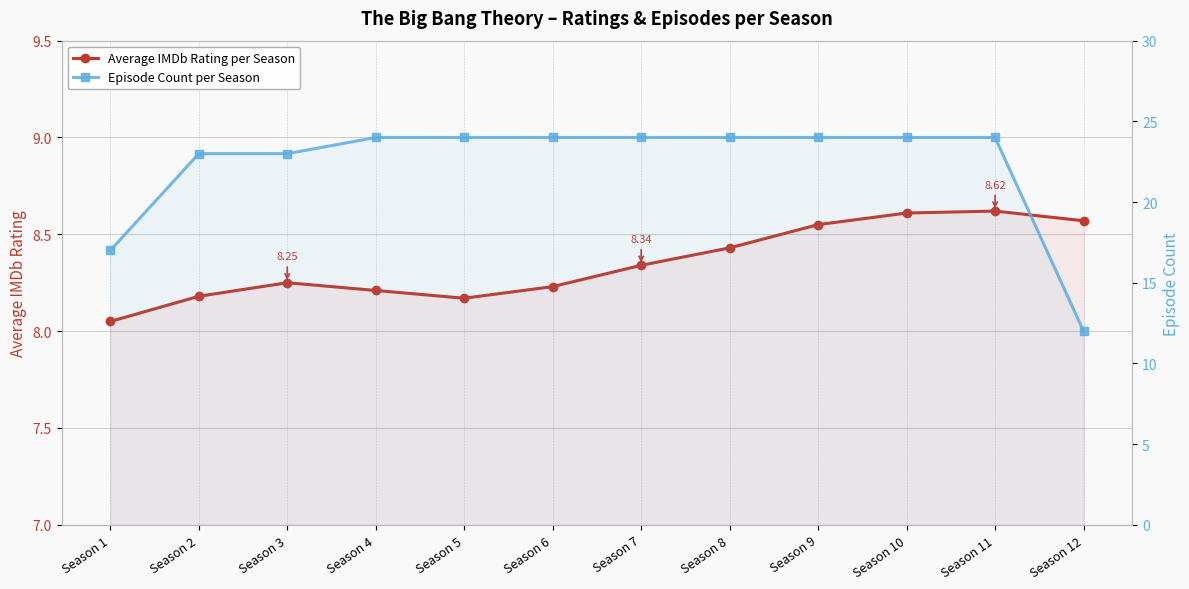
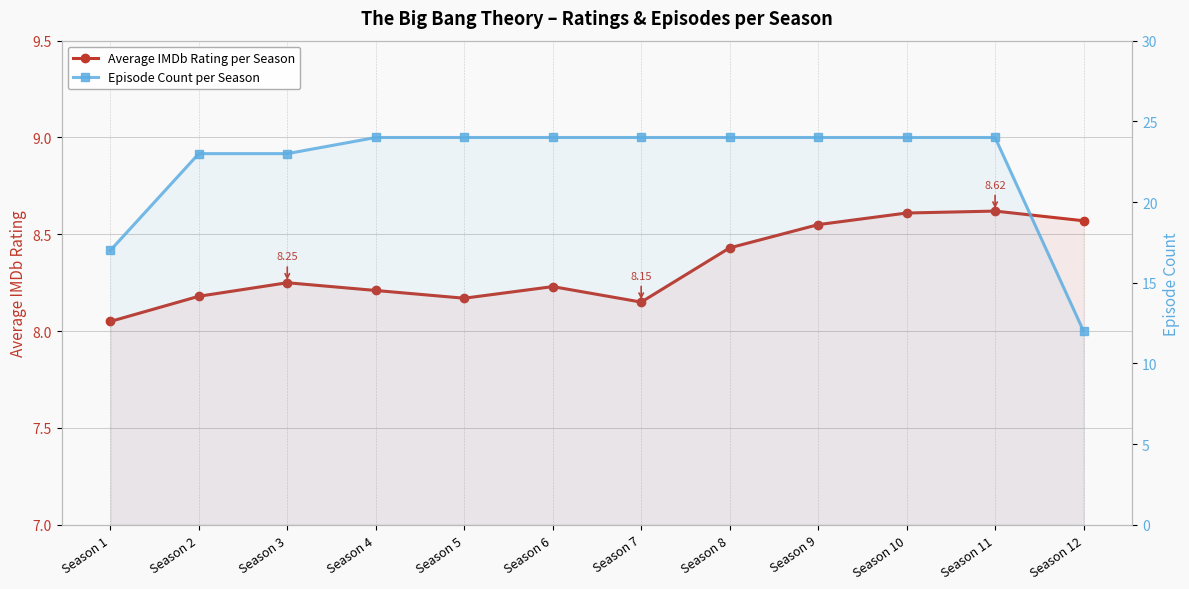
Average IMDb Rating per Season, Season 7: 8.34 -> 8.15
